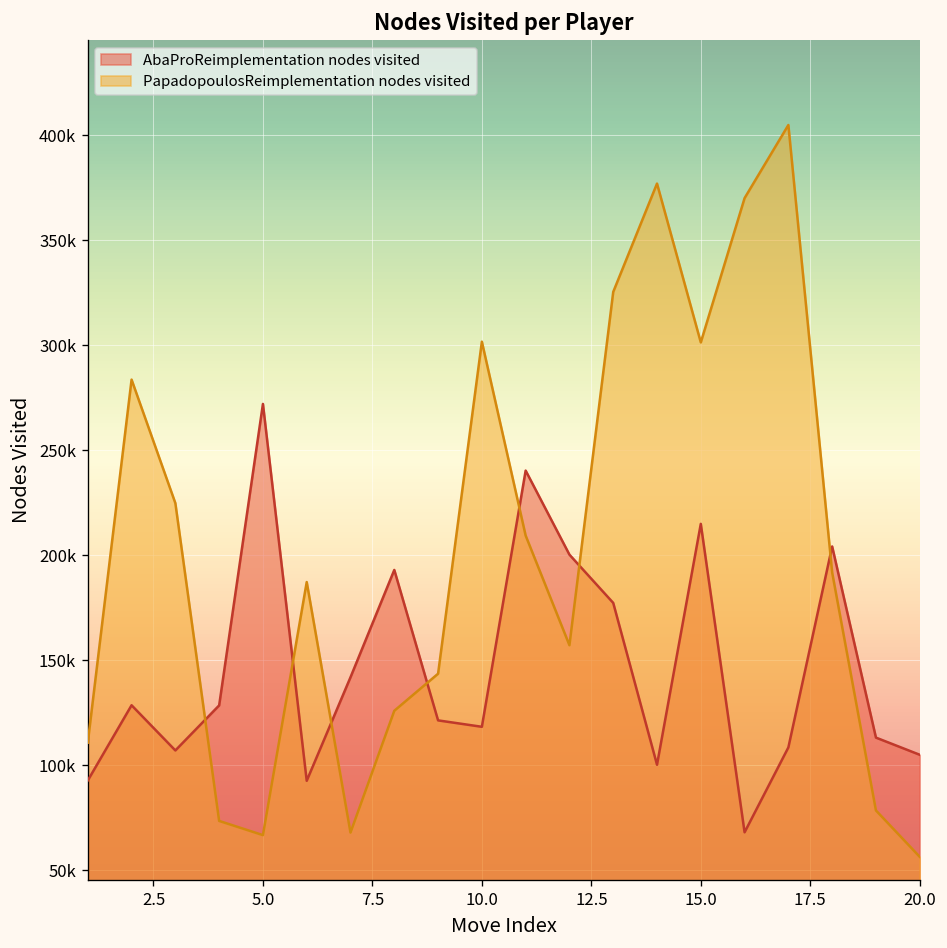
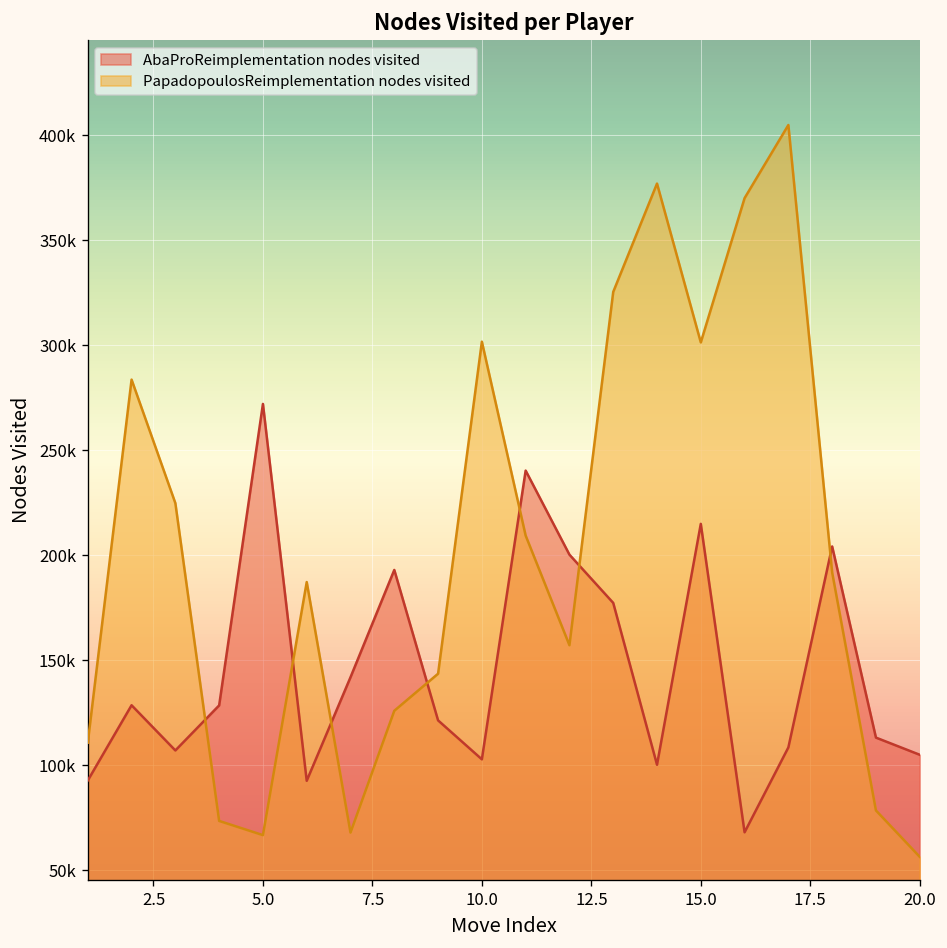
AbaProReimplementation nodes visited, 10.0: 118000 -> 103000
